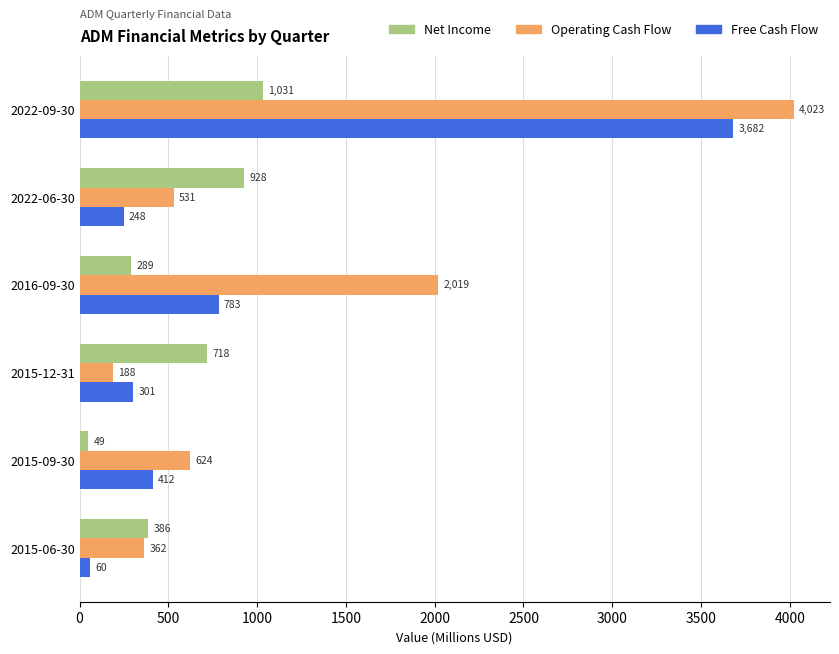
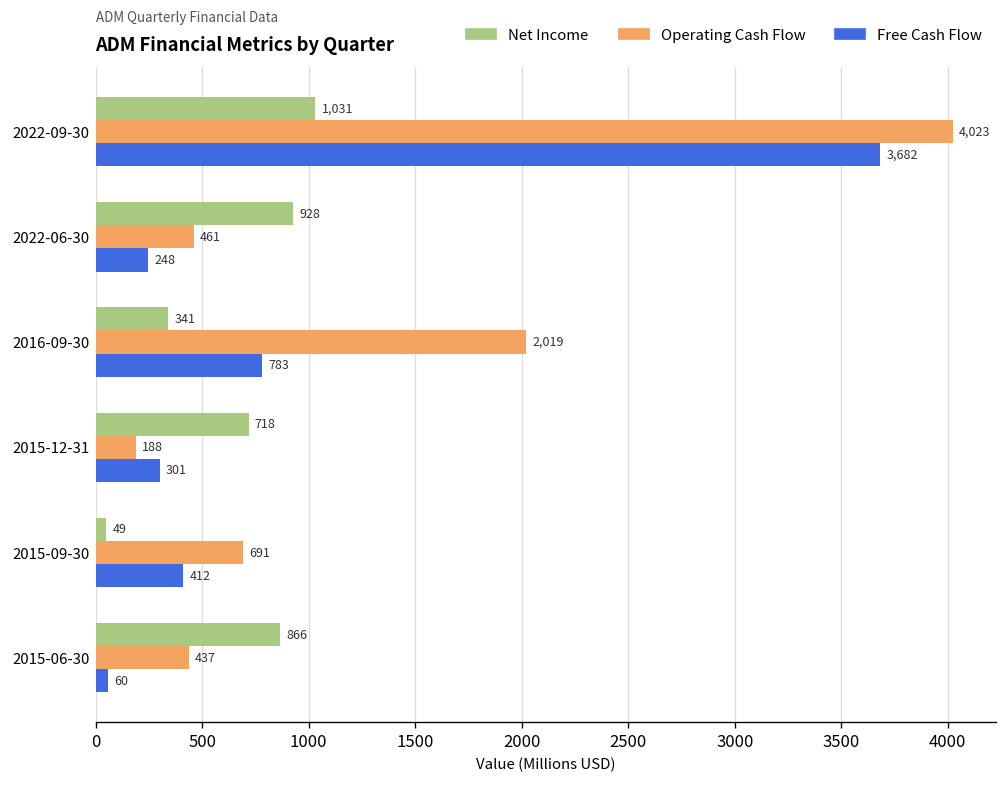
Operating Cash Flow, 2022-06-30: 531 -> 461
Net Income, 2016-09-30: 289 -> 341
Operating Cash Flow, 2015-09-30: 624 -> 691
Net Income, 2015-06-30: 386 -> 866
Operating Cash Flow, 2015-06-30: 362 -> 437
